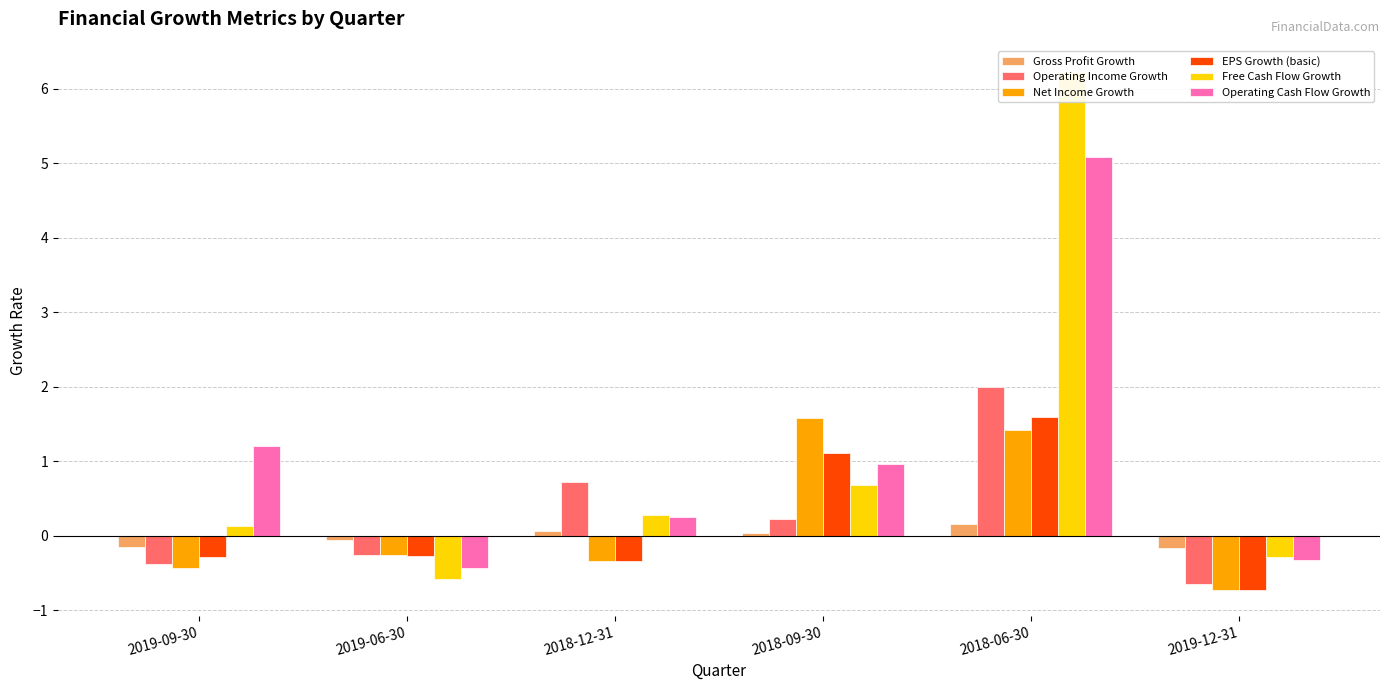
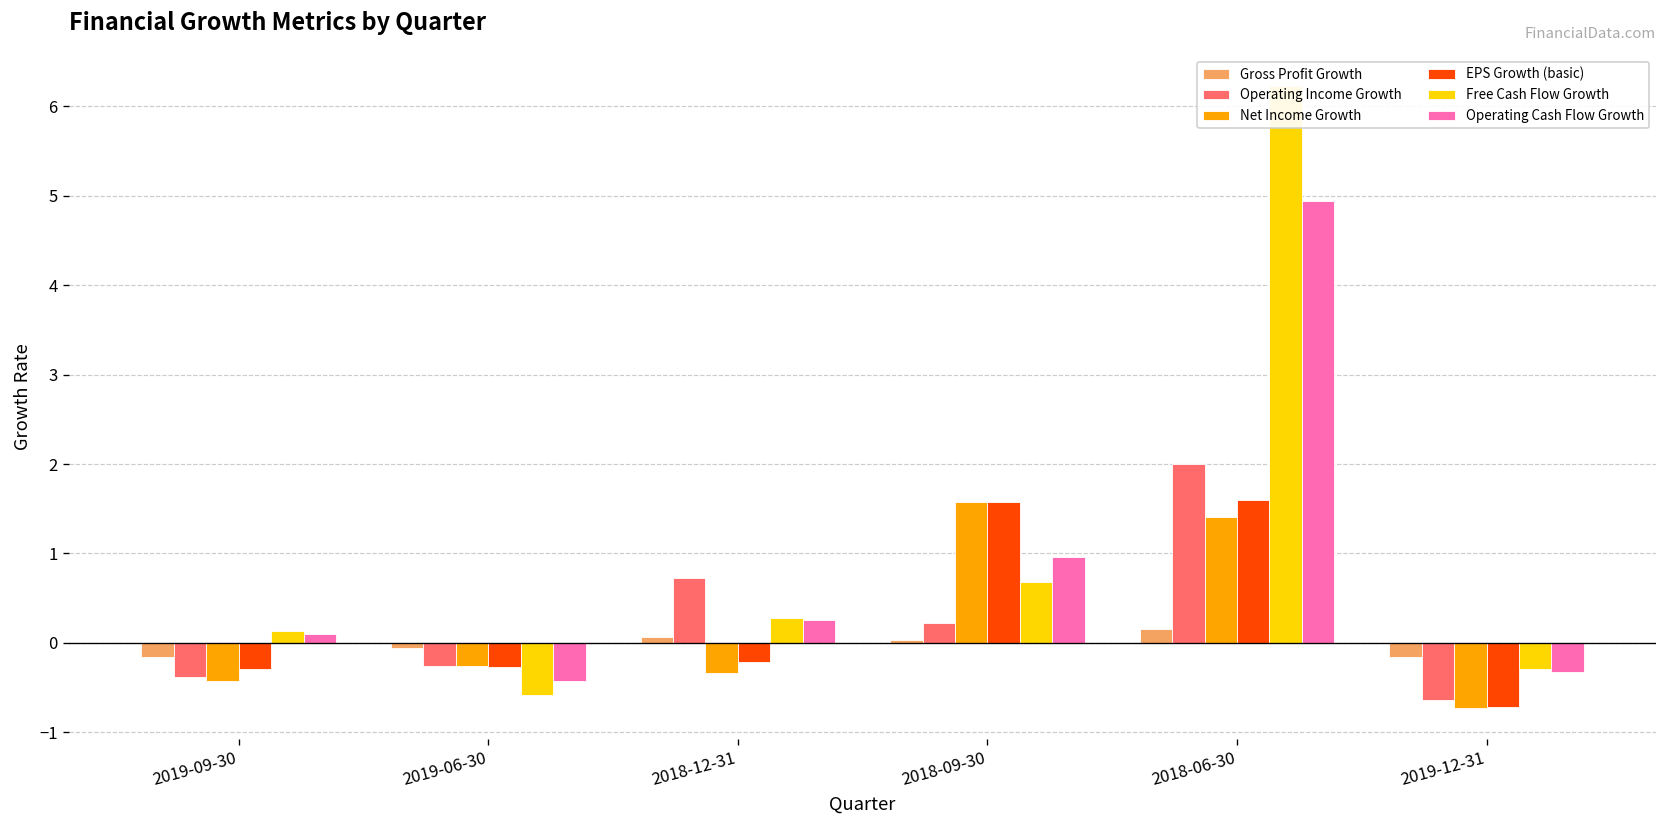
Operating Cash Flow Growth, 2019-09-30: 1.2 -> 0.1
EPS Growth (basic), 2018-12-31: -0.3 -> -0.2
EPS Growth (basic), 2018-09-30: 1.1 -> 1.6
Operating Cash Flow Growth, 2018-06-30: 5.1 -> 4.9
